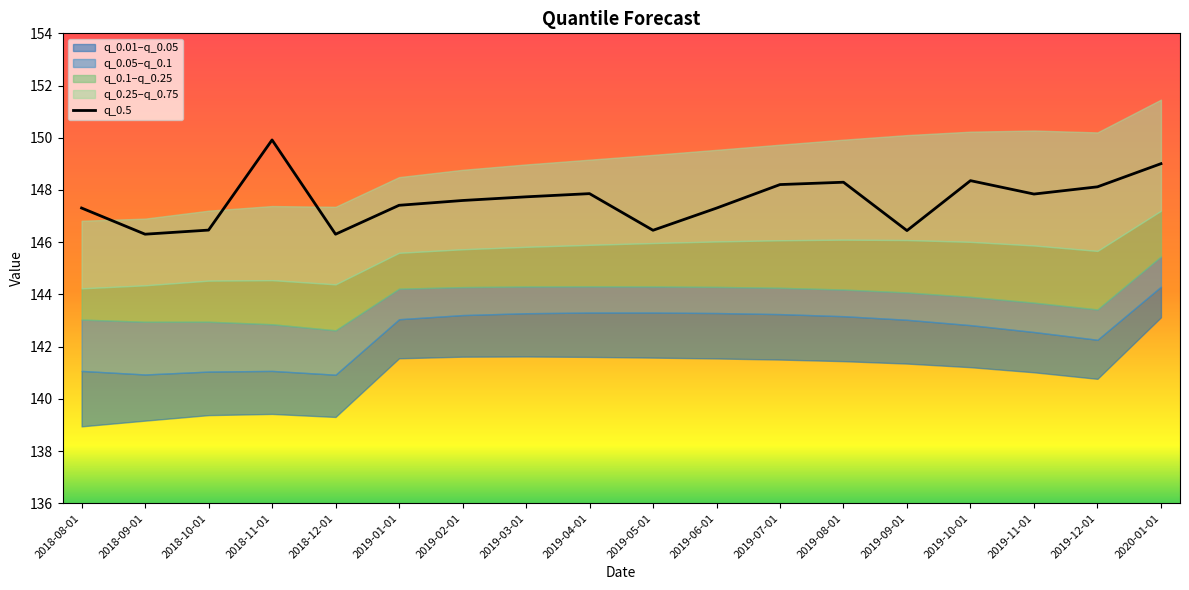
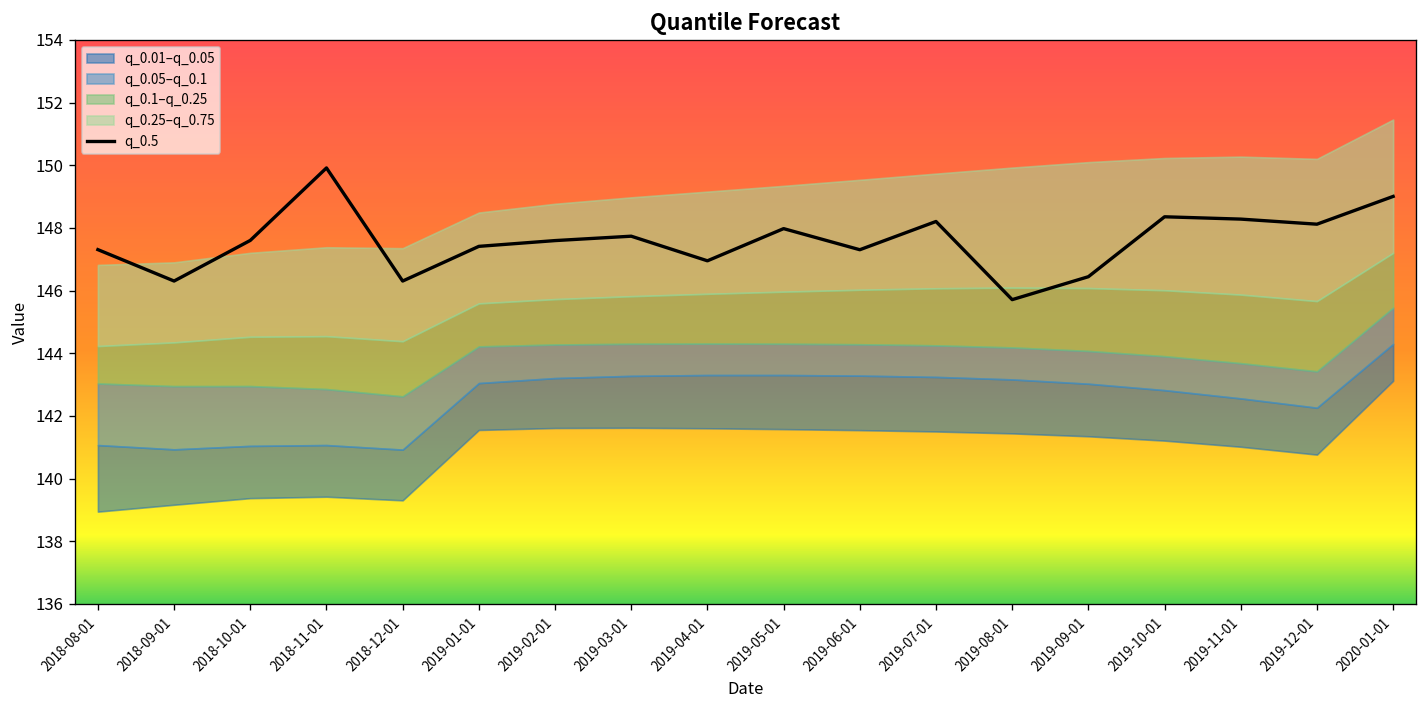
q_0.5, 2018-10-01: 146.5 -> 147.6
q_0.5, 2019-04-01: 147.9 -> 147.0
q_0.5, 2019-05-01: 146.5 -> 148.0
q_0.5, 2019-08-01: 148.3 -> 145.7
q_0.5, 2019-11-01: 147.8 -> 148.3
